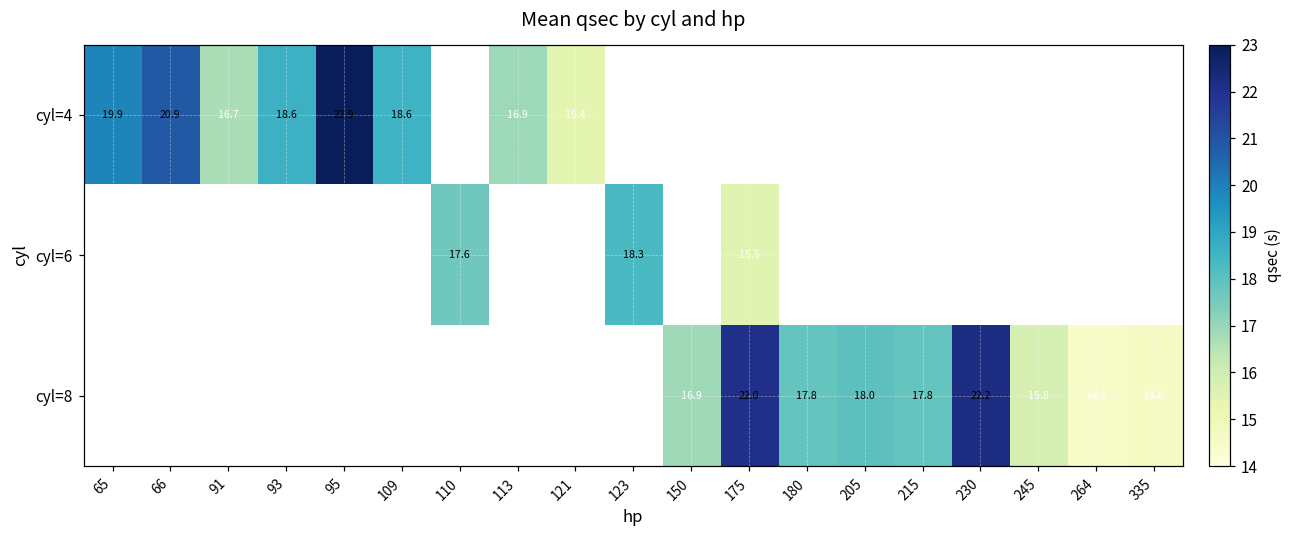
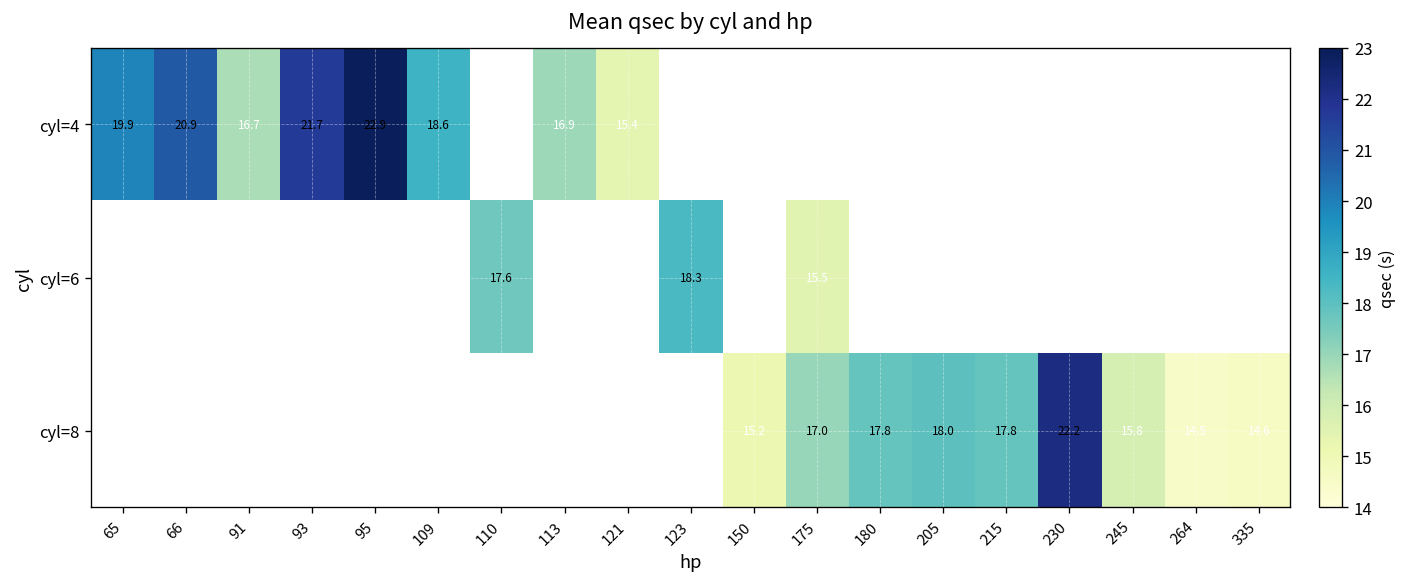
cyl=4, 93: 18.6 -> 21.7
cyl=8, 150: 16.9 -> 15.2
cyl=8, 175: 22.0 -> 17.0
